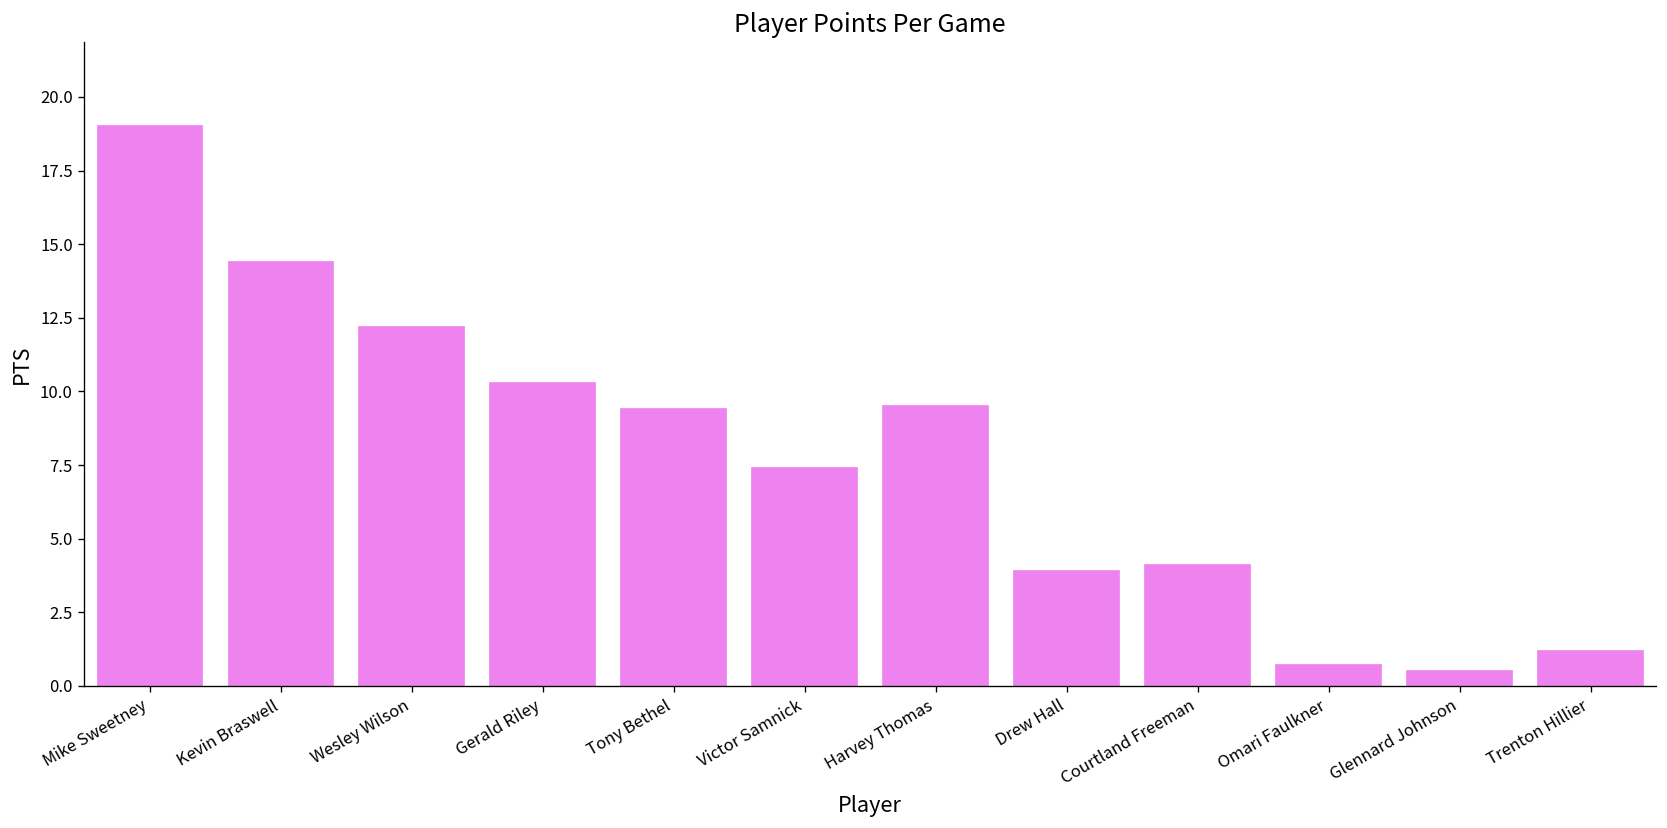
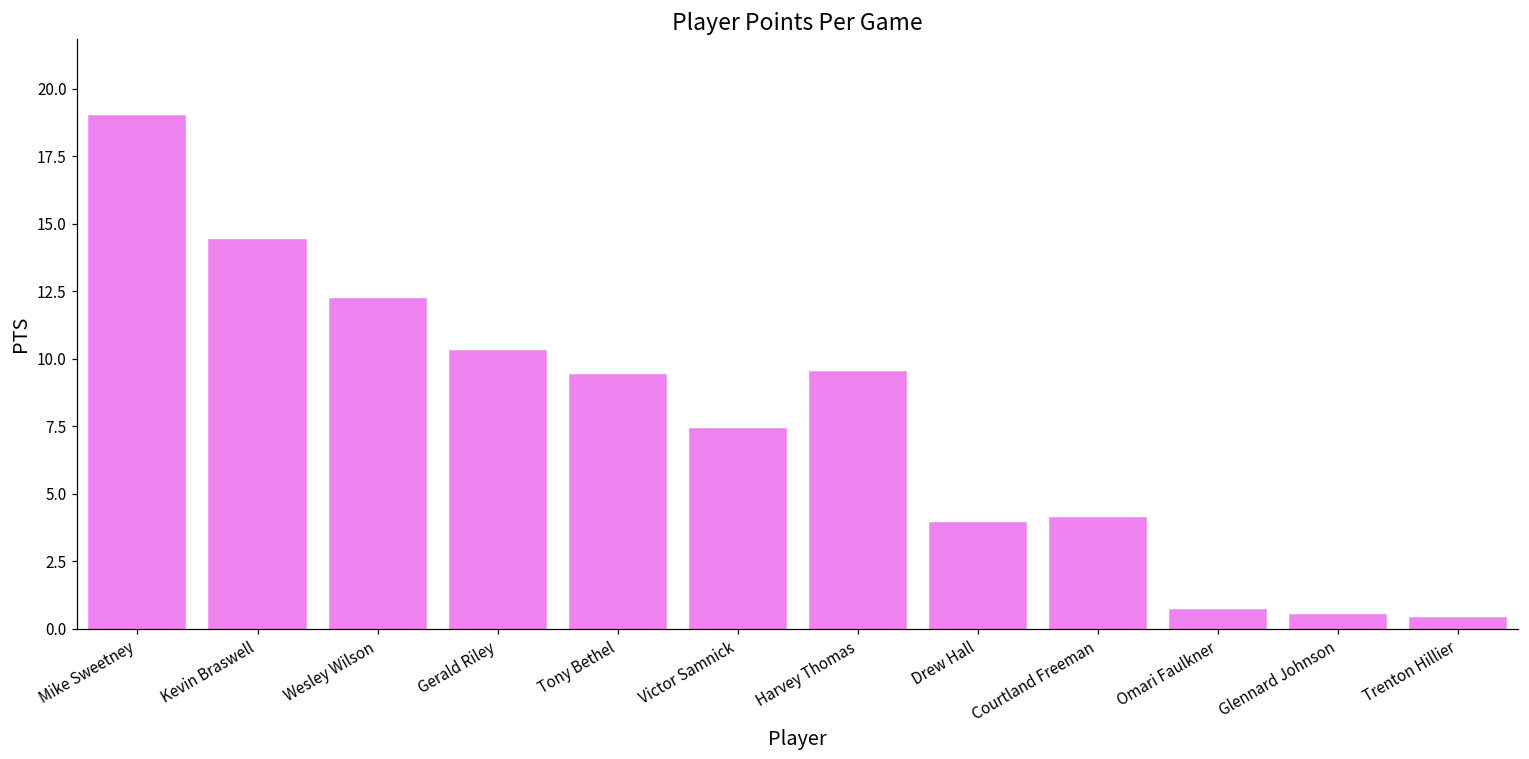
Trenton Hillier: 1.2 -> 0.4
